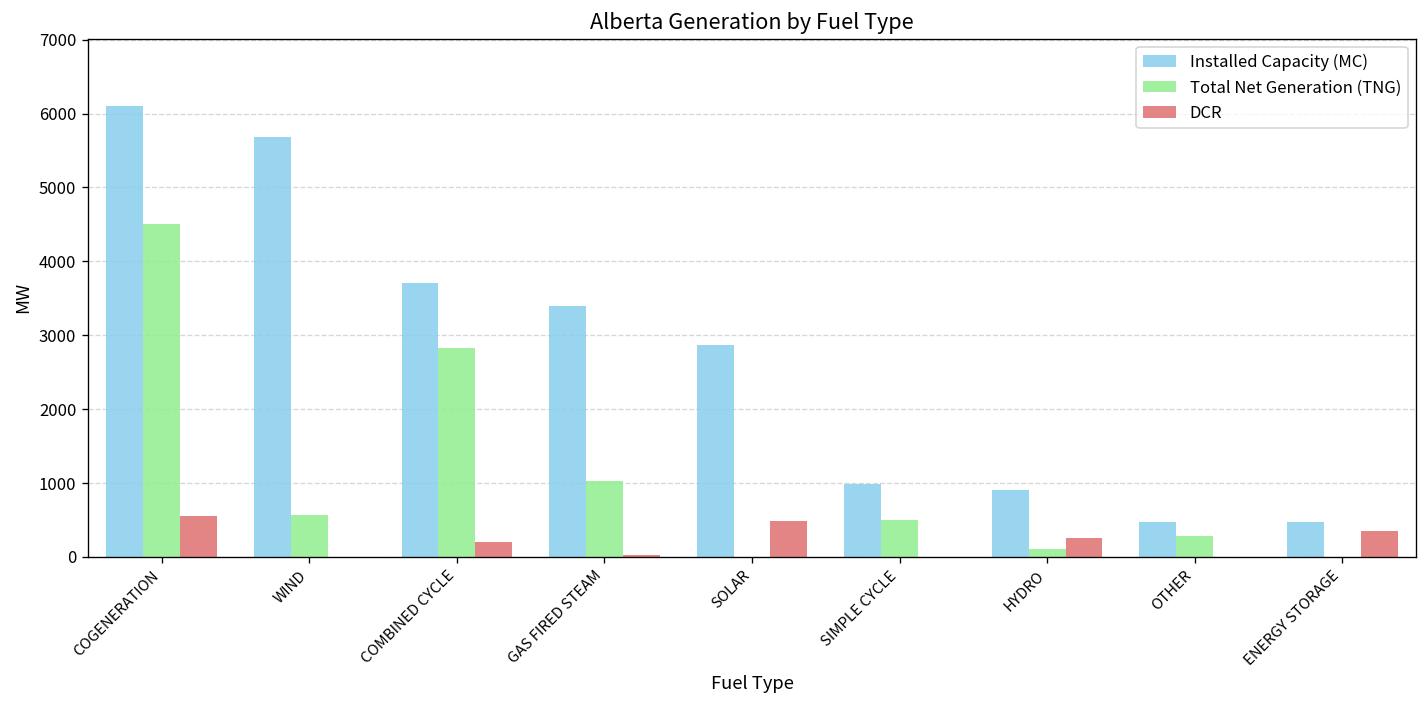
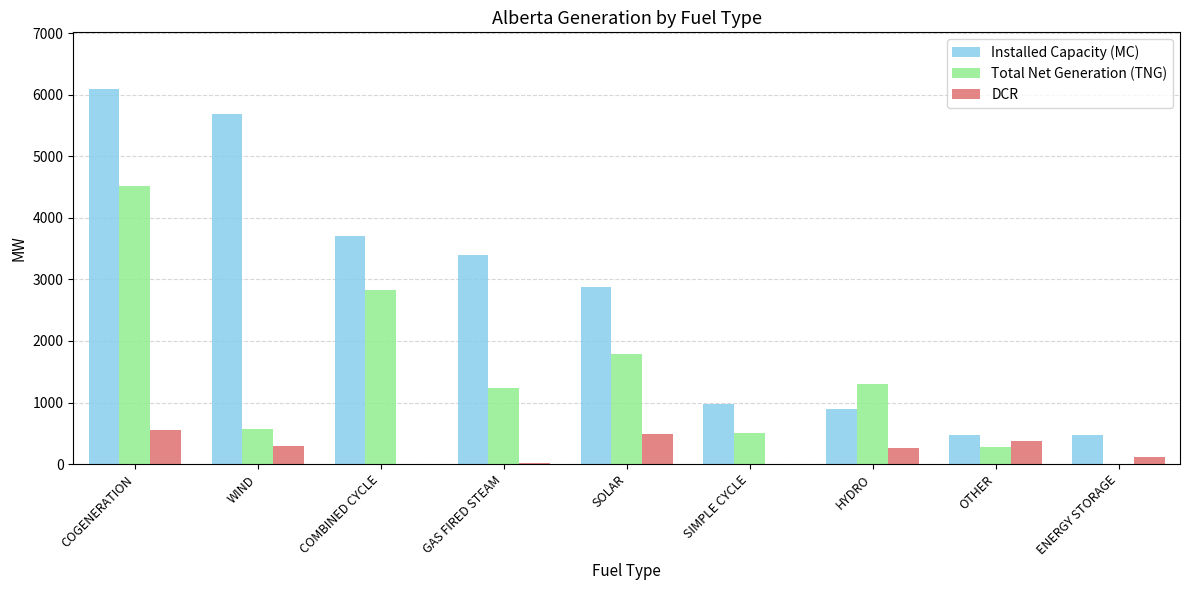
DCR, WIND: 0 -> 300
DCR, COMBINED CYCLE: 200 -> 0
Total Net Generation (TNG), GAS FIRED STEAM: 1000 -> 1200
Total Net Generation (TNG), SOLAR: 0 -> 1800
Total Net Generation (TNG), HYDRO: 100 -> 1300
DCR, OTHER: 0 -> 400
DCR, ENERGY STORAGE: 400 -> 100
